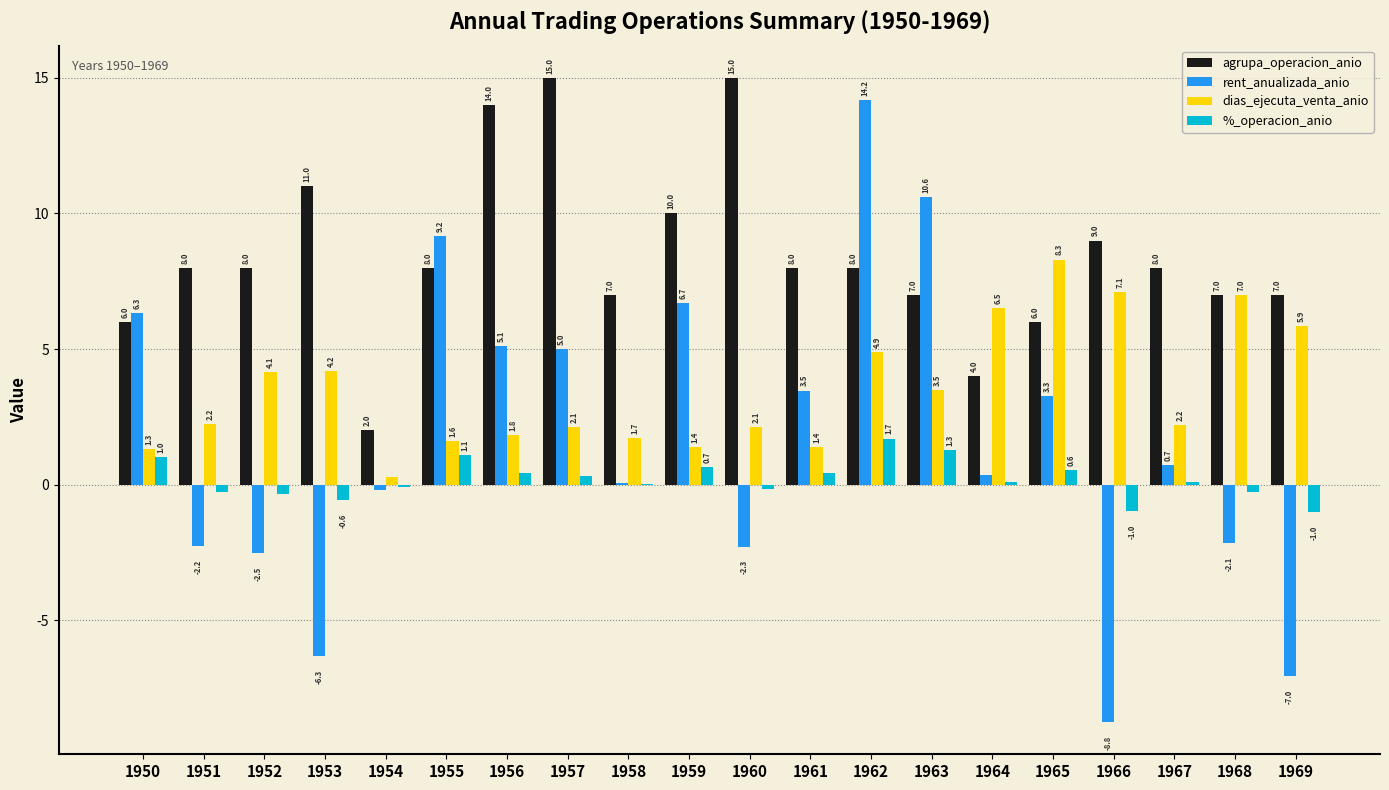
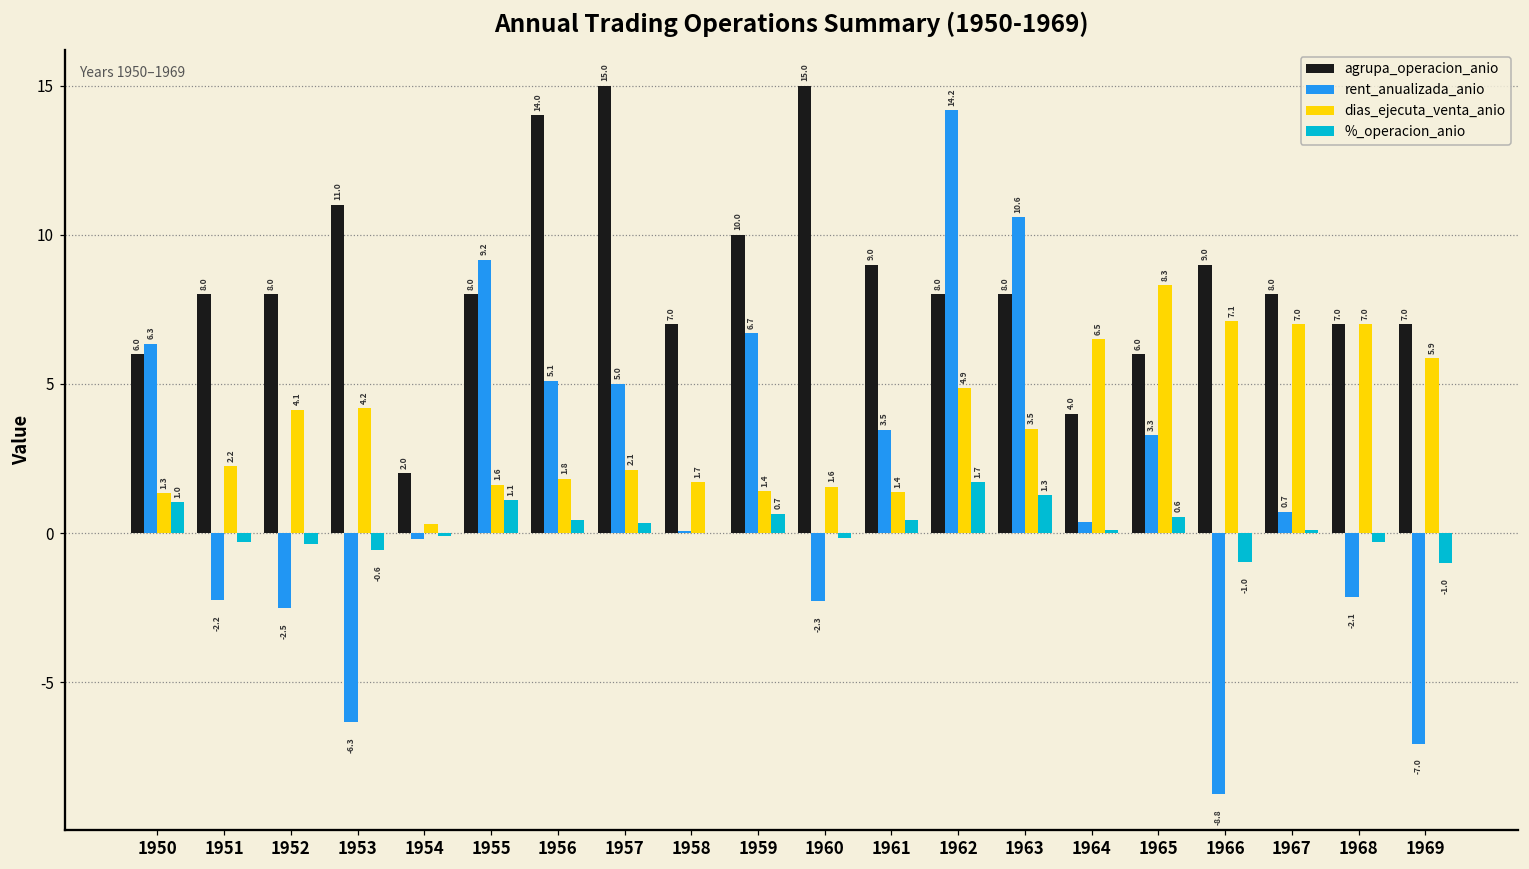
dias_ejecuta_venta_anio, 1960: 2.1 -> 1.6
agrupa_operacion_anio, 1961: 8.0 -> 9.0
agrupa_operacion_anio, 1963: 7.0 -> 8.0
dias_ejecuta_venta_anio, 1967: 2.2 -> 7.0
